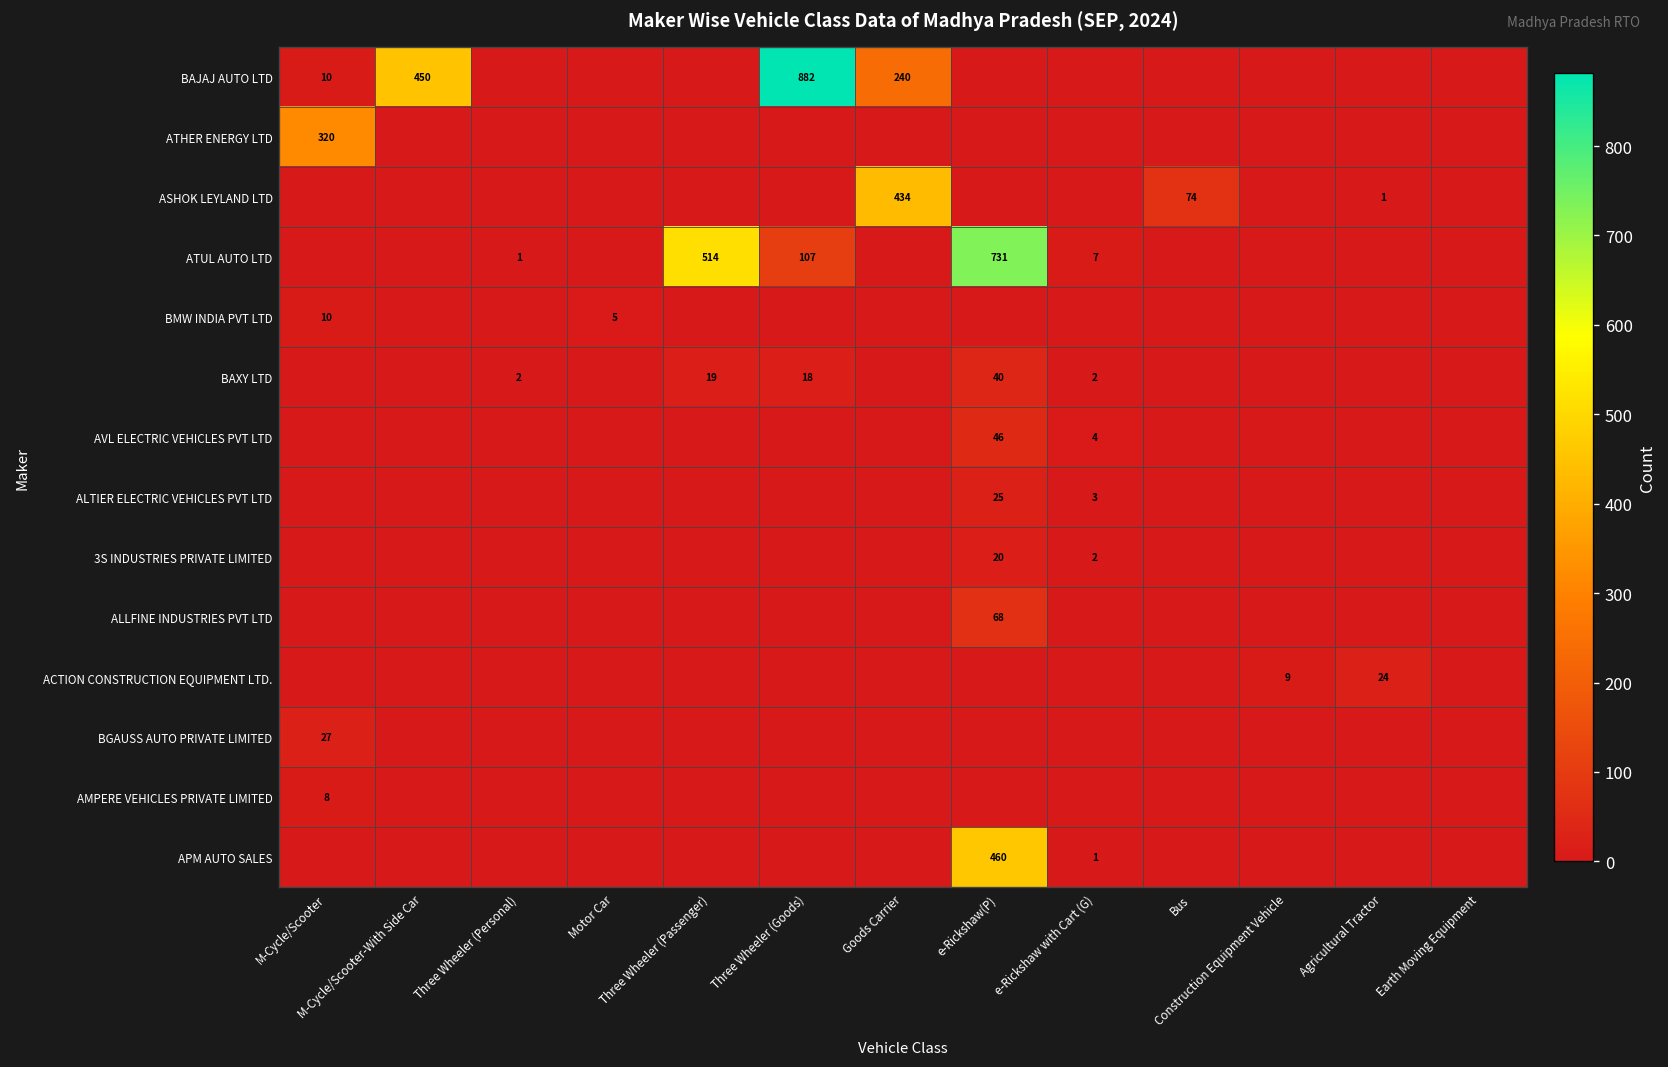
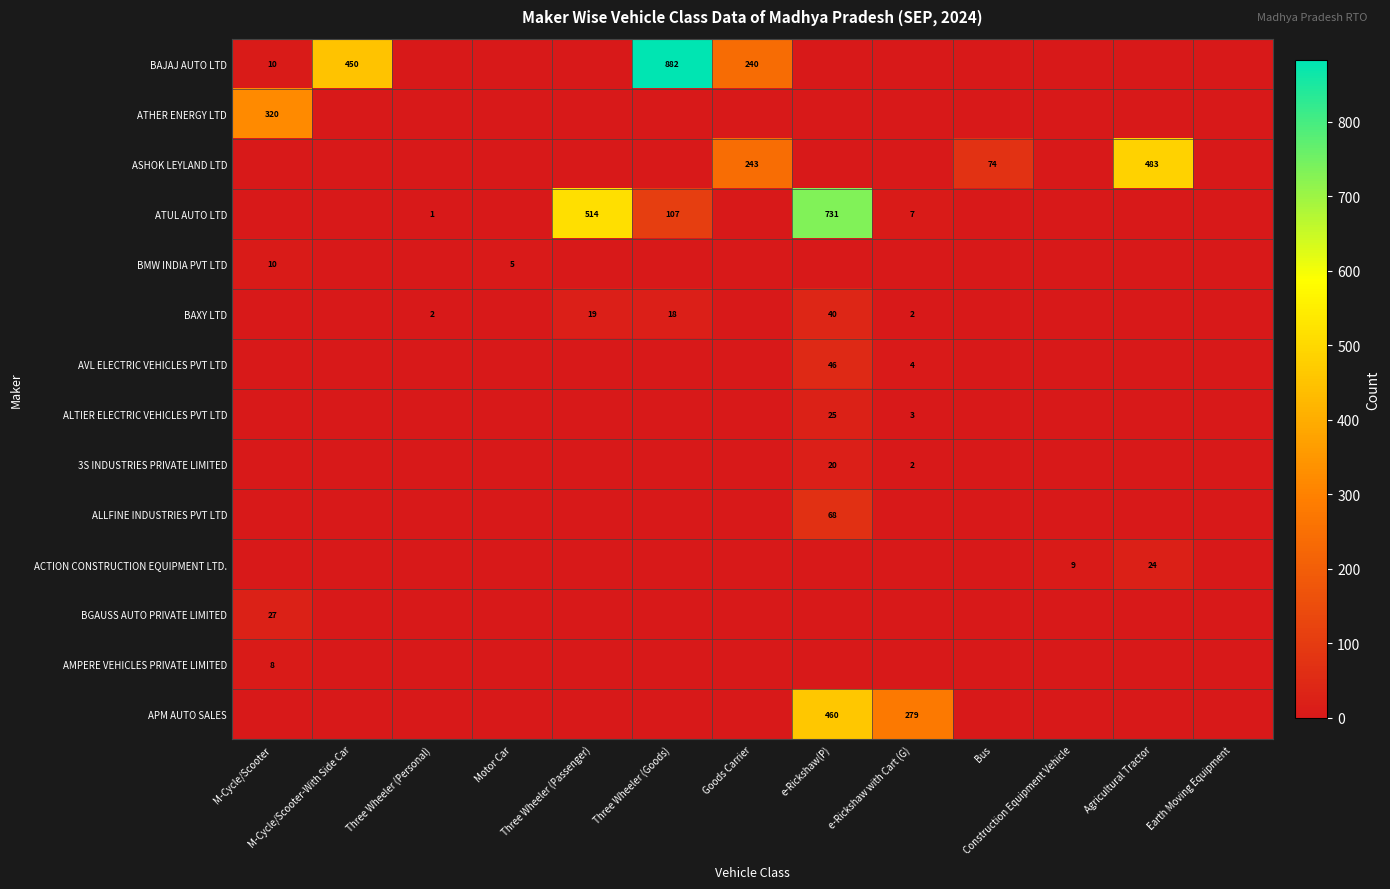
ASHOK LEYLAND LTD, Goods Carrier: 434 -> 243
ASHOK LEYLAND LTD, Agricultural Tractor: 1 -> 483
APM AUTO SALES, e-Rickshaw with Cart (G): 1 -> 279
